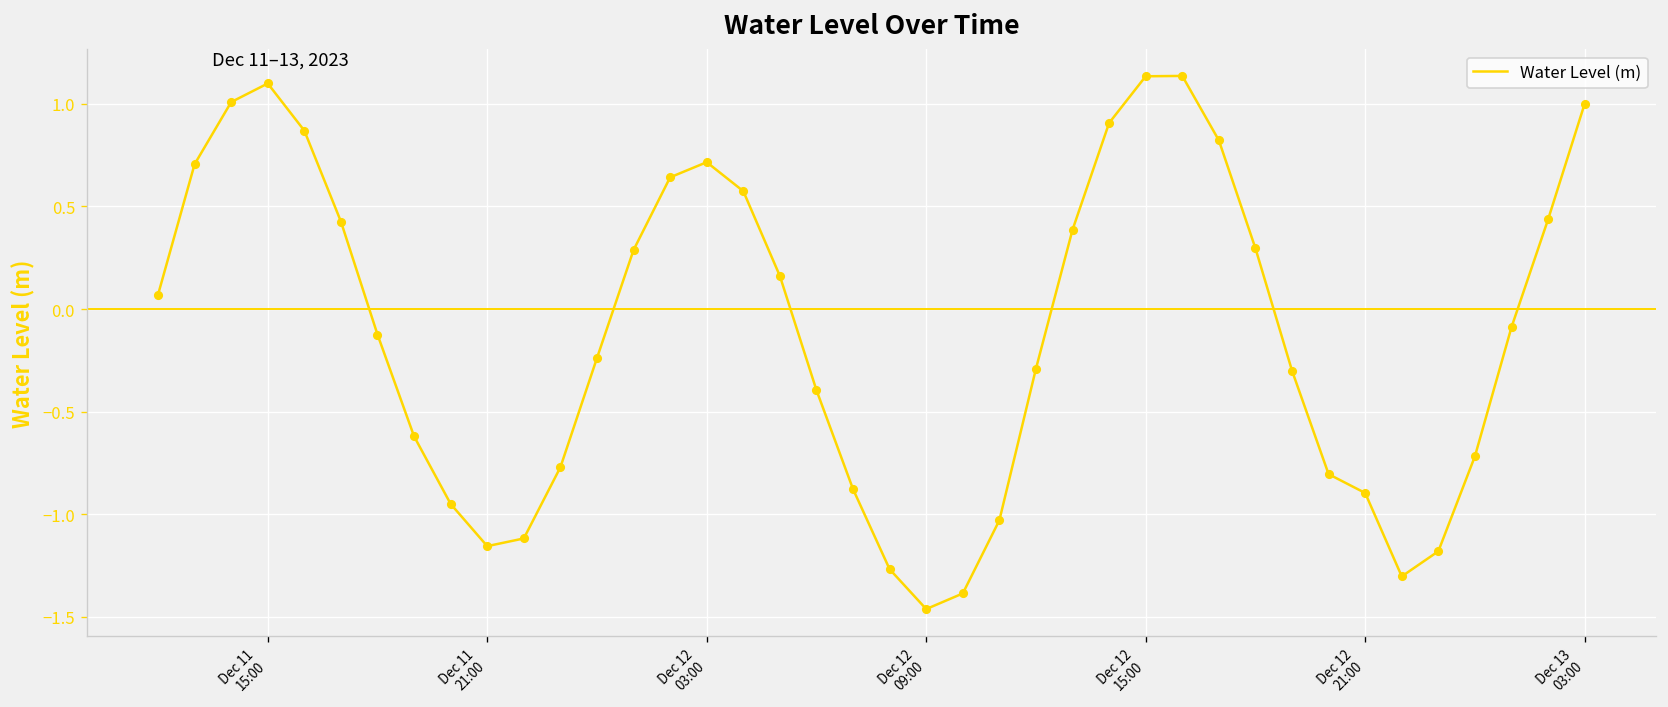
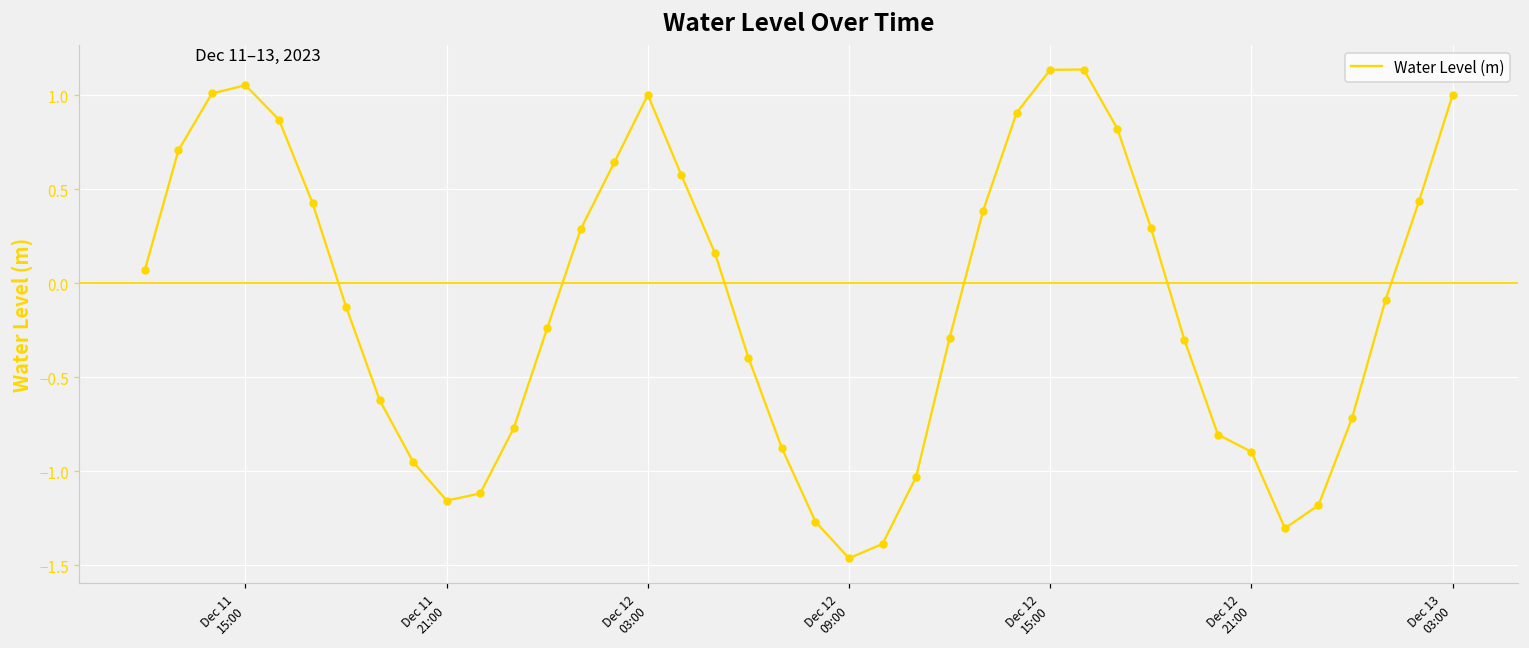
Dec 11 15:00: 1.10 -> 1.05
Dec 12 03:00: 0.72 -> 1.00
